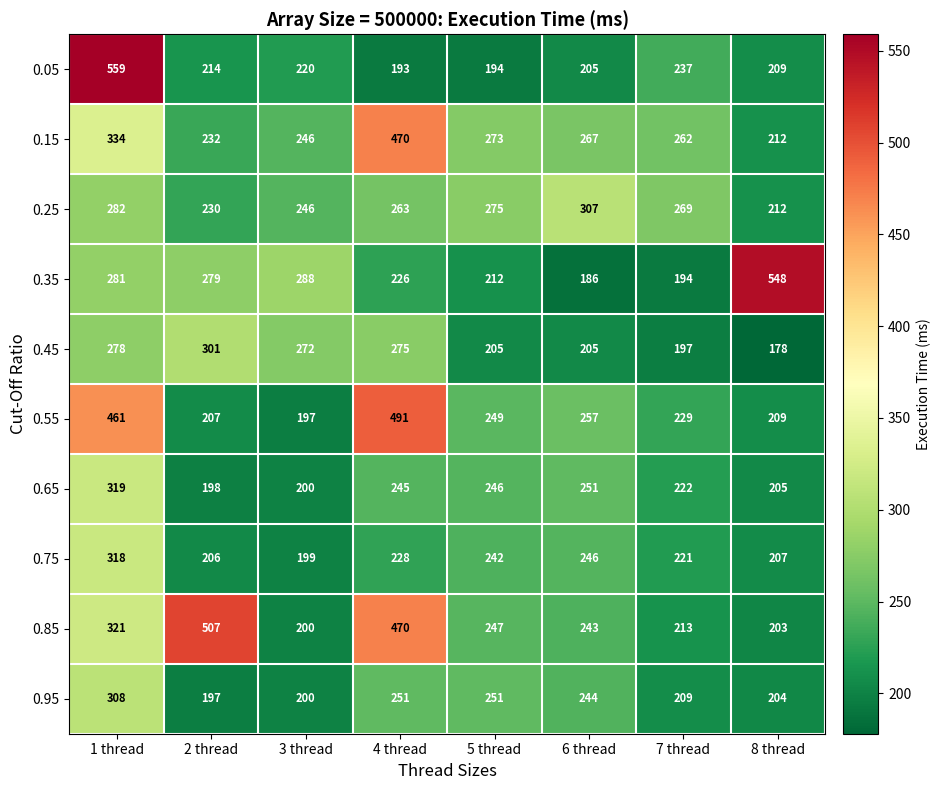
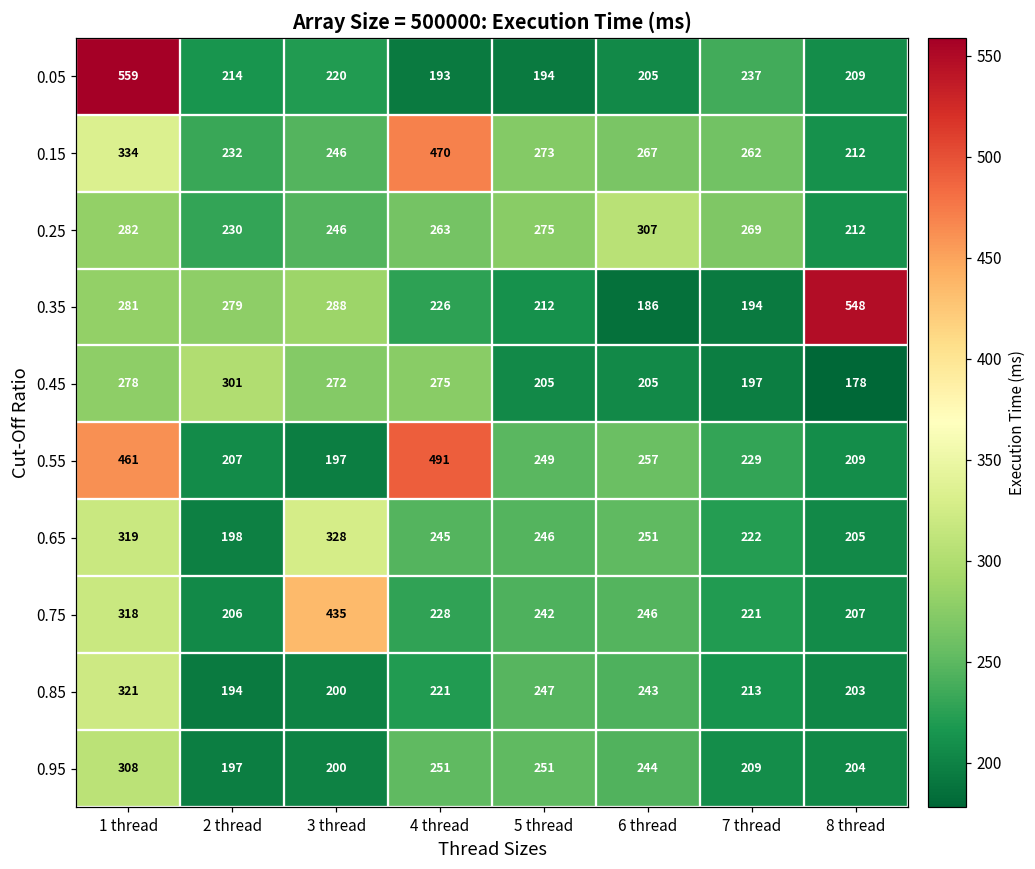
0.65, 3 thread: 200 -> 328
0.75, 3 thread: 199 -> 435
0.85, 2 thread: 507 -> 194
0.85, 4 thread: 470 -> 221
